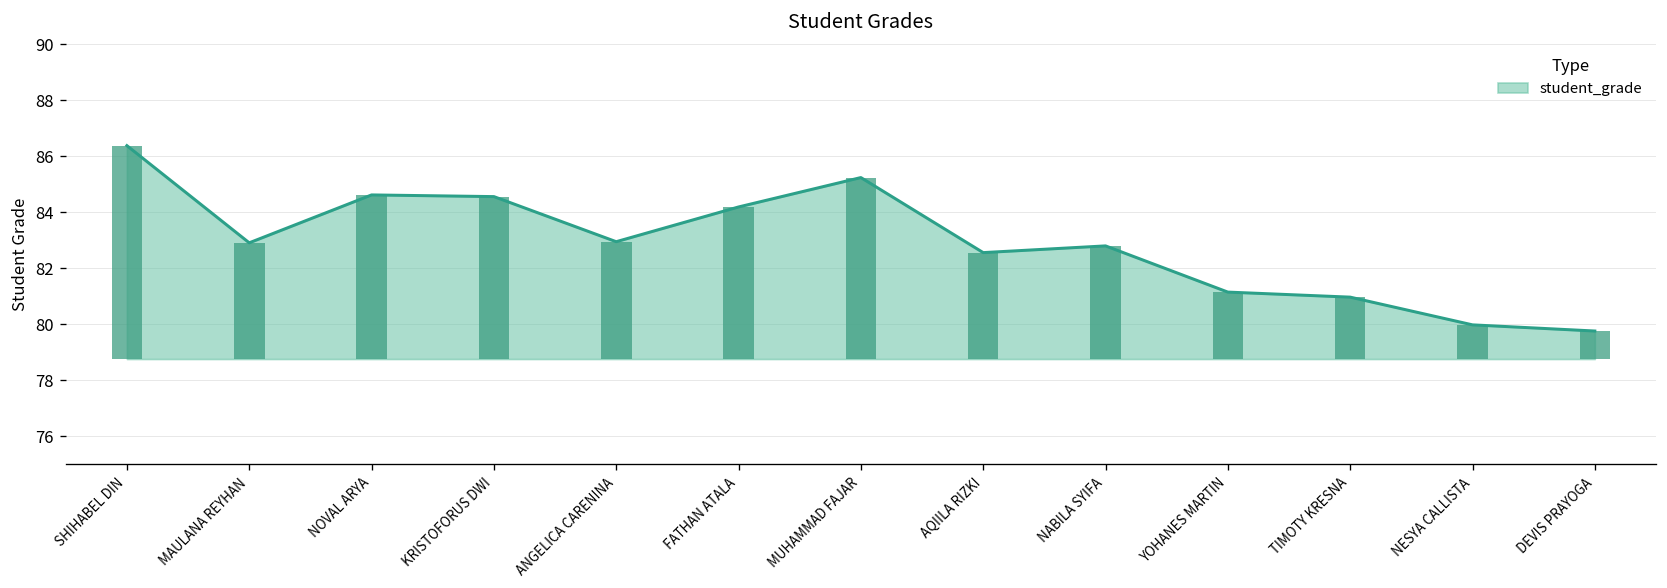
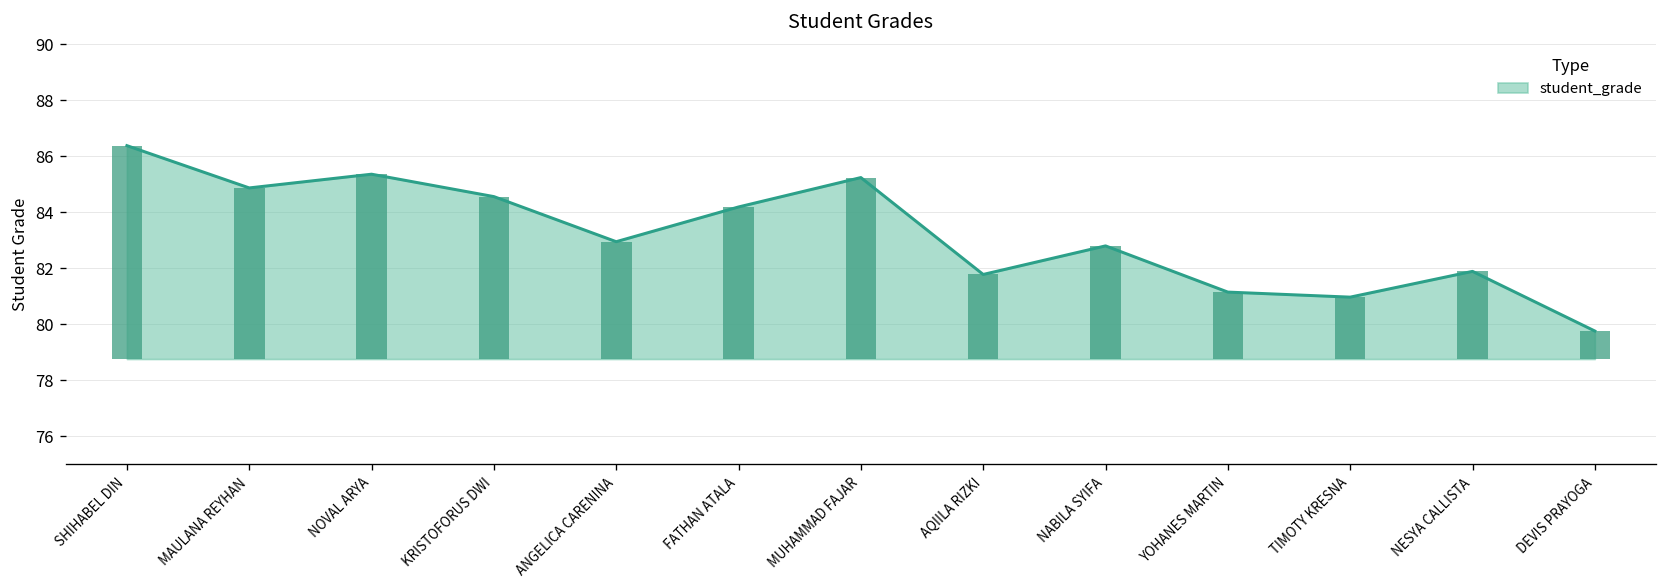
student_grade, MAULANA REYHAN: 82.9 -> 84.9
student_grade, NOVAL ARYA: 84.6 -> 85.4
student_grade, AQIILA RIZKI: 82.6 -> 81.8
student_grade, NESYA CALLISTA: 80.0 -> 81.9
